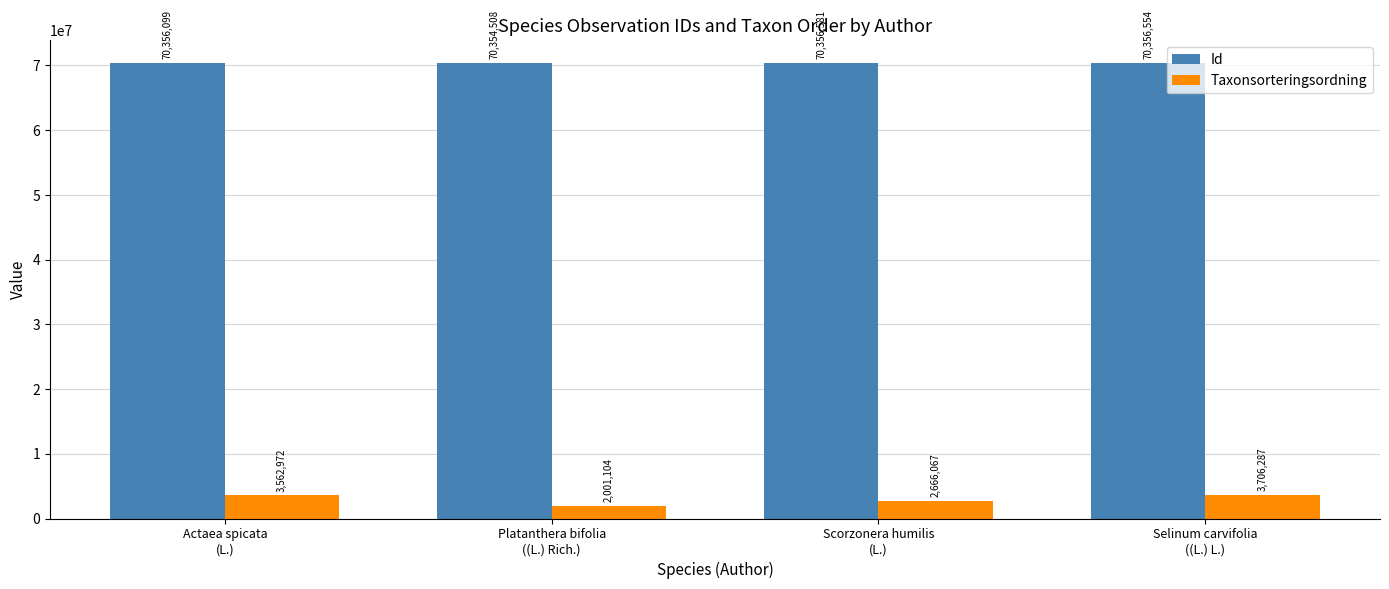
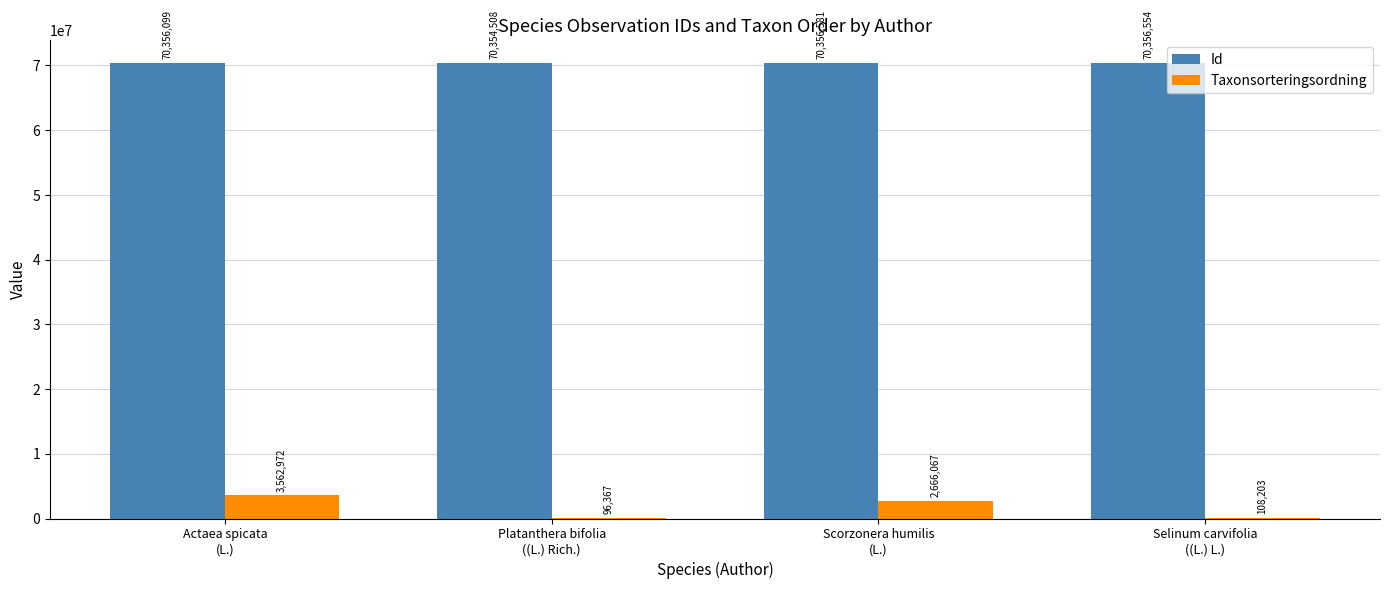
Taxonsorteringsordning, Platanthera bifolia ((L.) Rich.): 2,001,104 -> 96,367
Taxonsorteringsordning, Selinum carvifolia ((L.) L.): 3,706,287 -> 108,203
